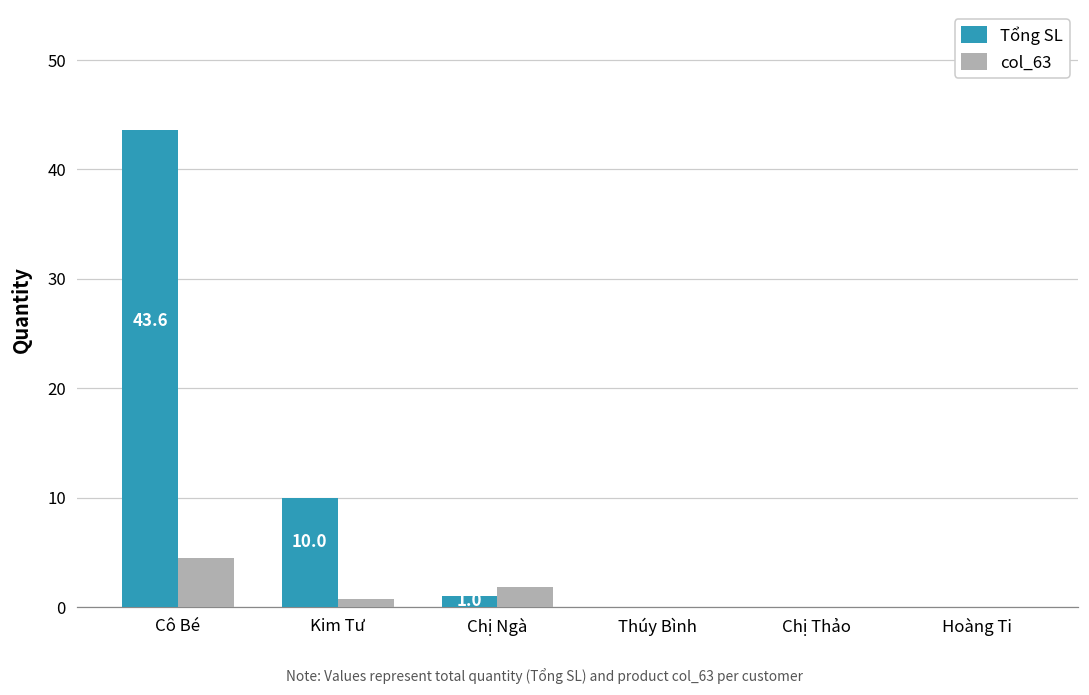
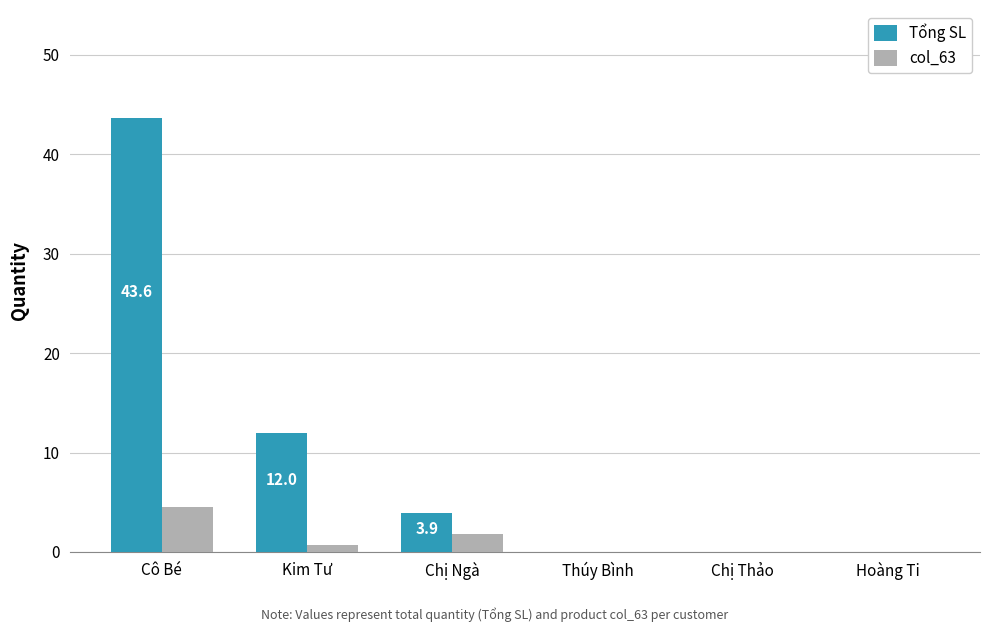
Tổng SL, Kim Tư: 10.0 -> 12.0
Tổng SL, Chị Ngà: 1.0 -> 3.9
